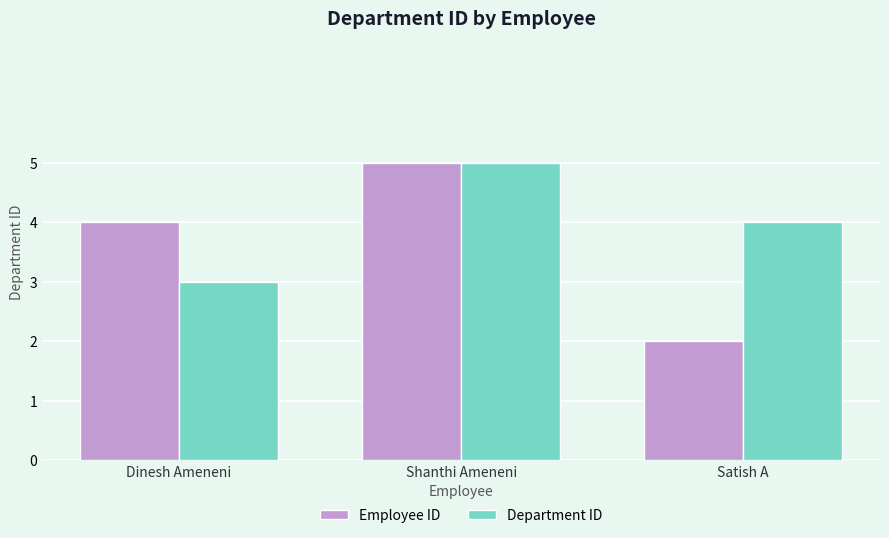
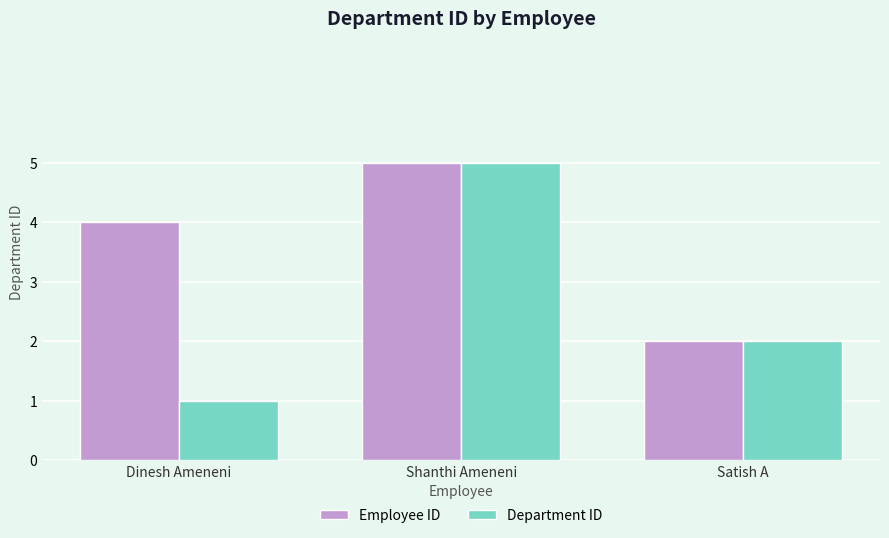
Department ID, Dinesh Ameneni: 3 -> 1
Department ID, Satish A: 4 -> 2
